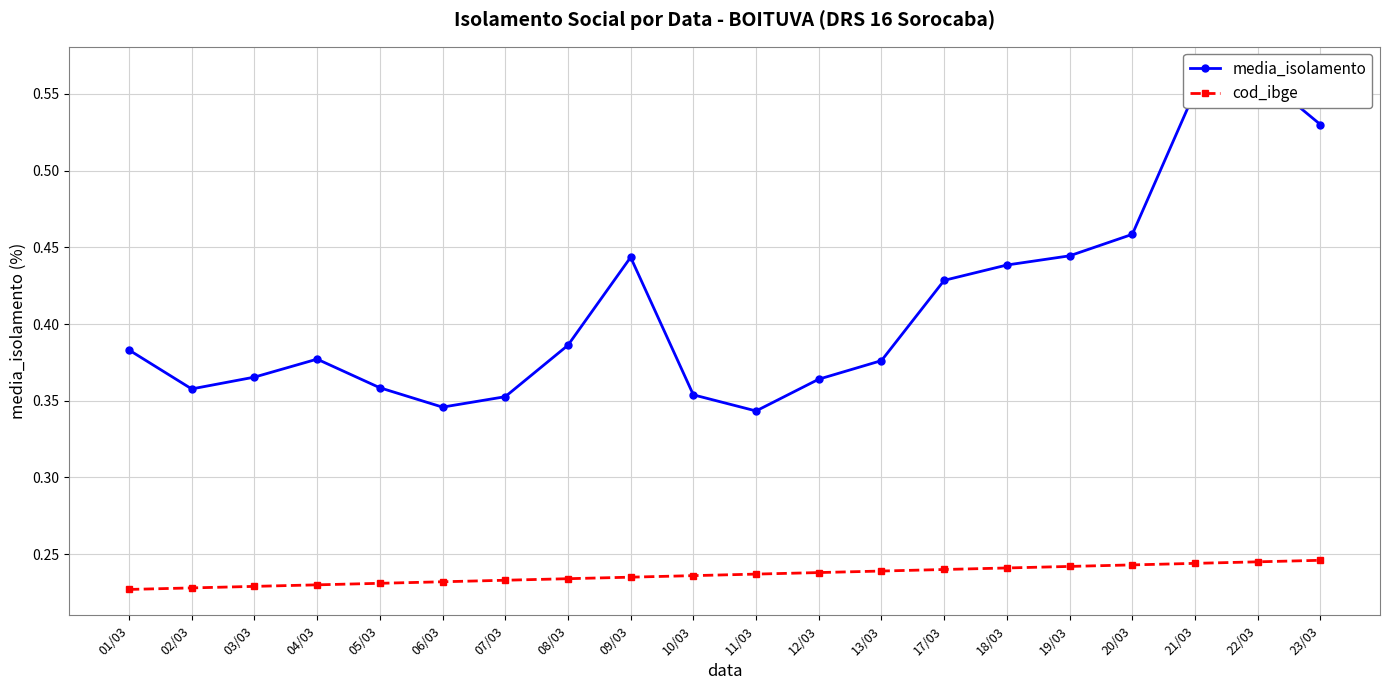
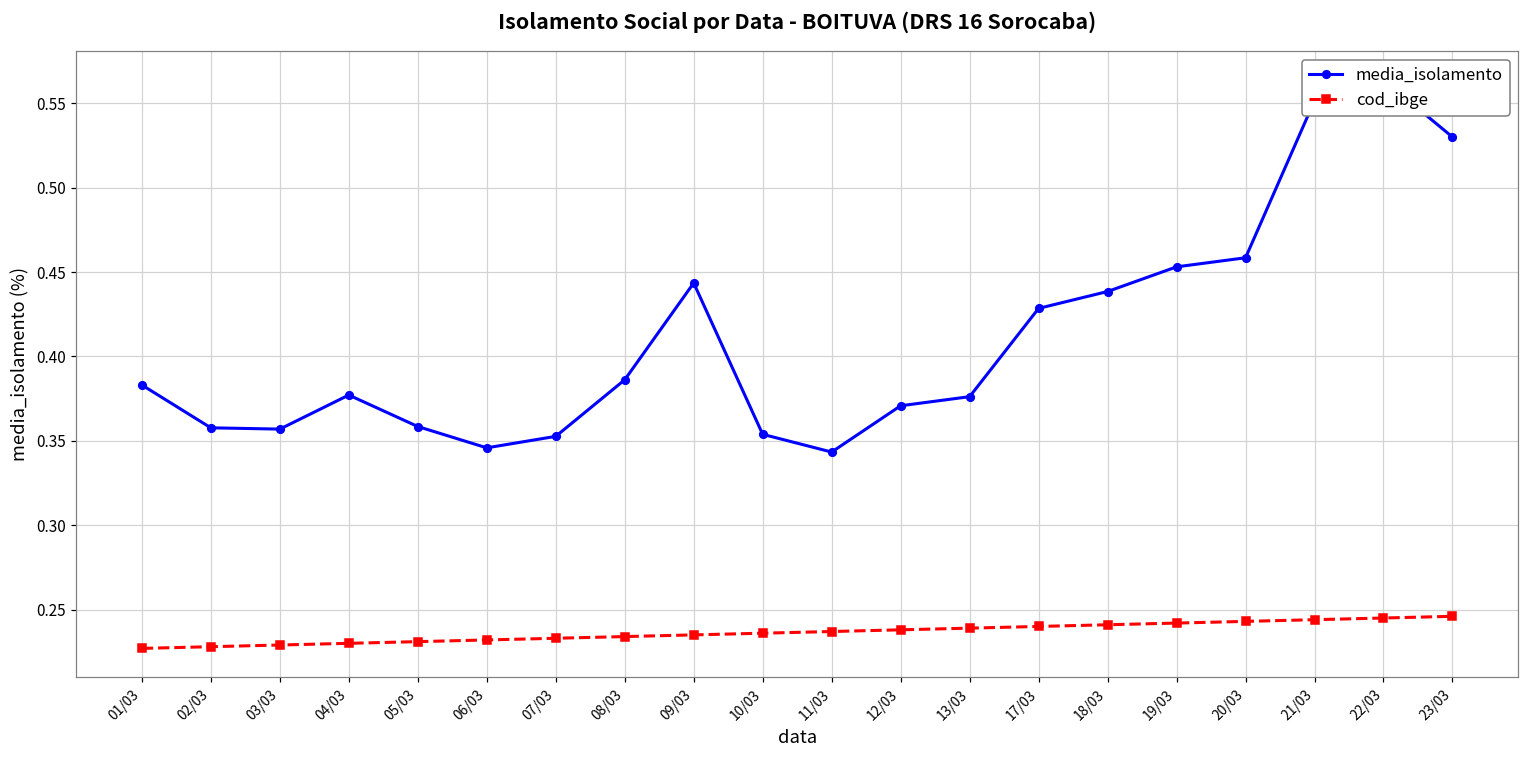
media_isolamento, 03/03: 0.365 -> 0.357
media_isolamento, 12/03: 0.364 -> 0.371
media_isolamento, 19/03: 0.444 -> 0.453
